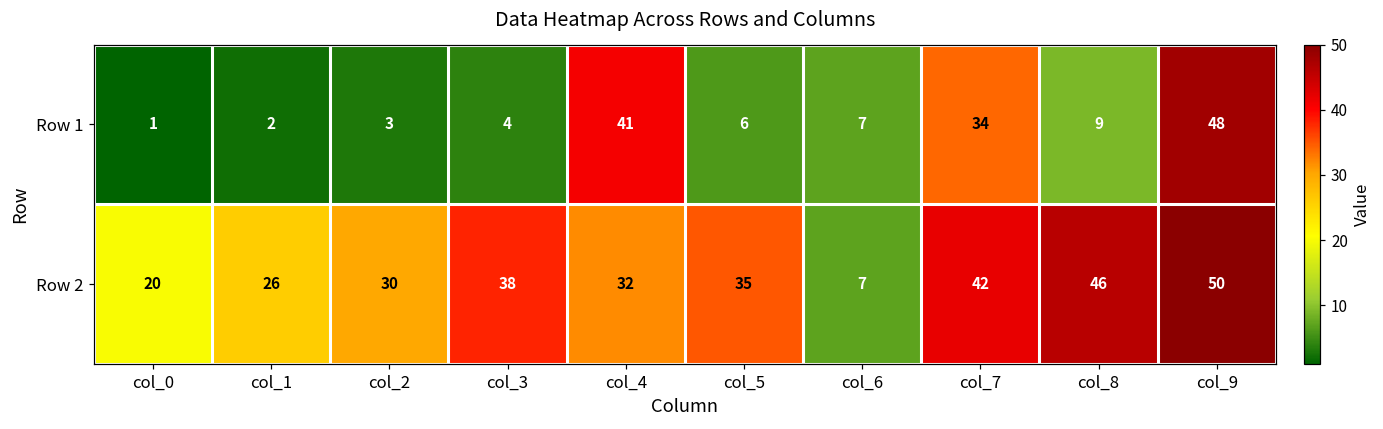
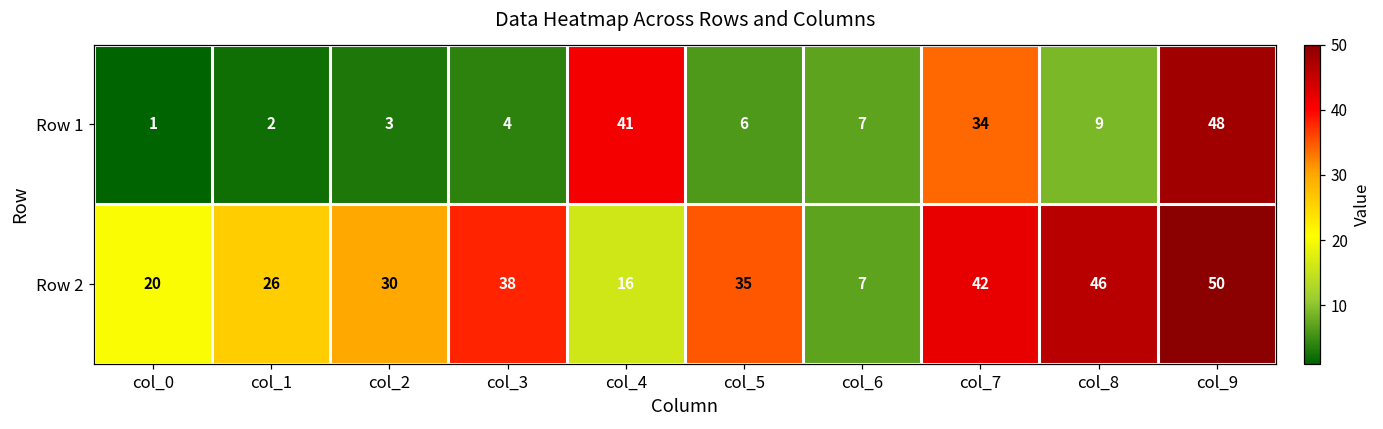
Row 2, col_4: 32 -> 16
